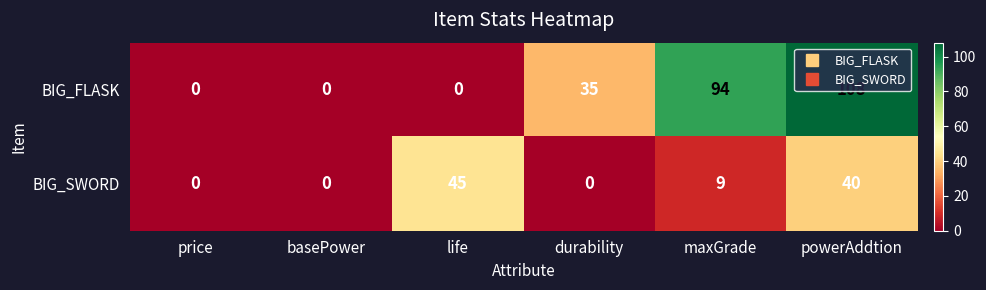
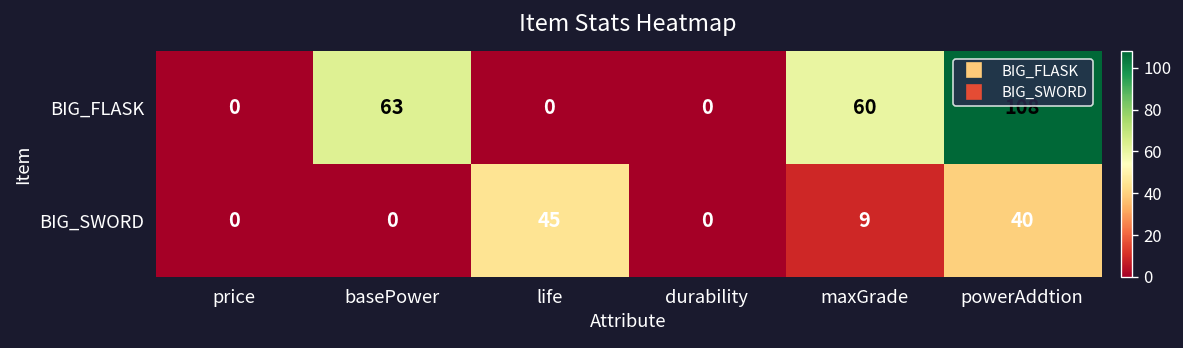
BIG_FLASK, basePower: 0 -> 63
BIG_FLASK, durability: 35 -> 0
BIG_FLASK, maxGrade: 94 -> 60
